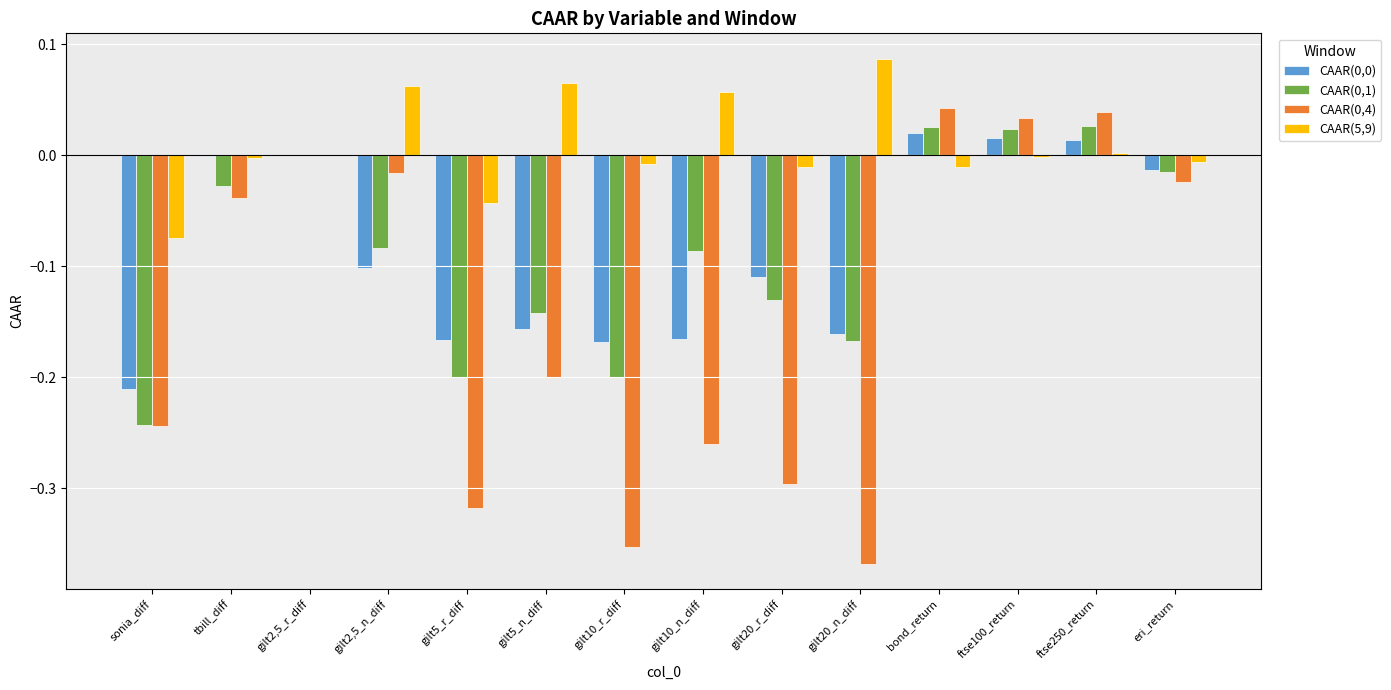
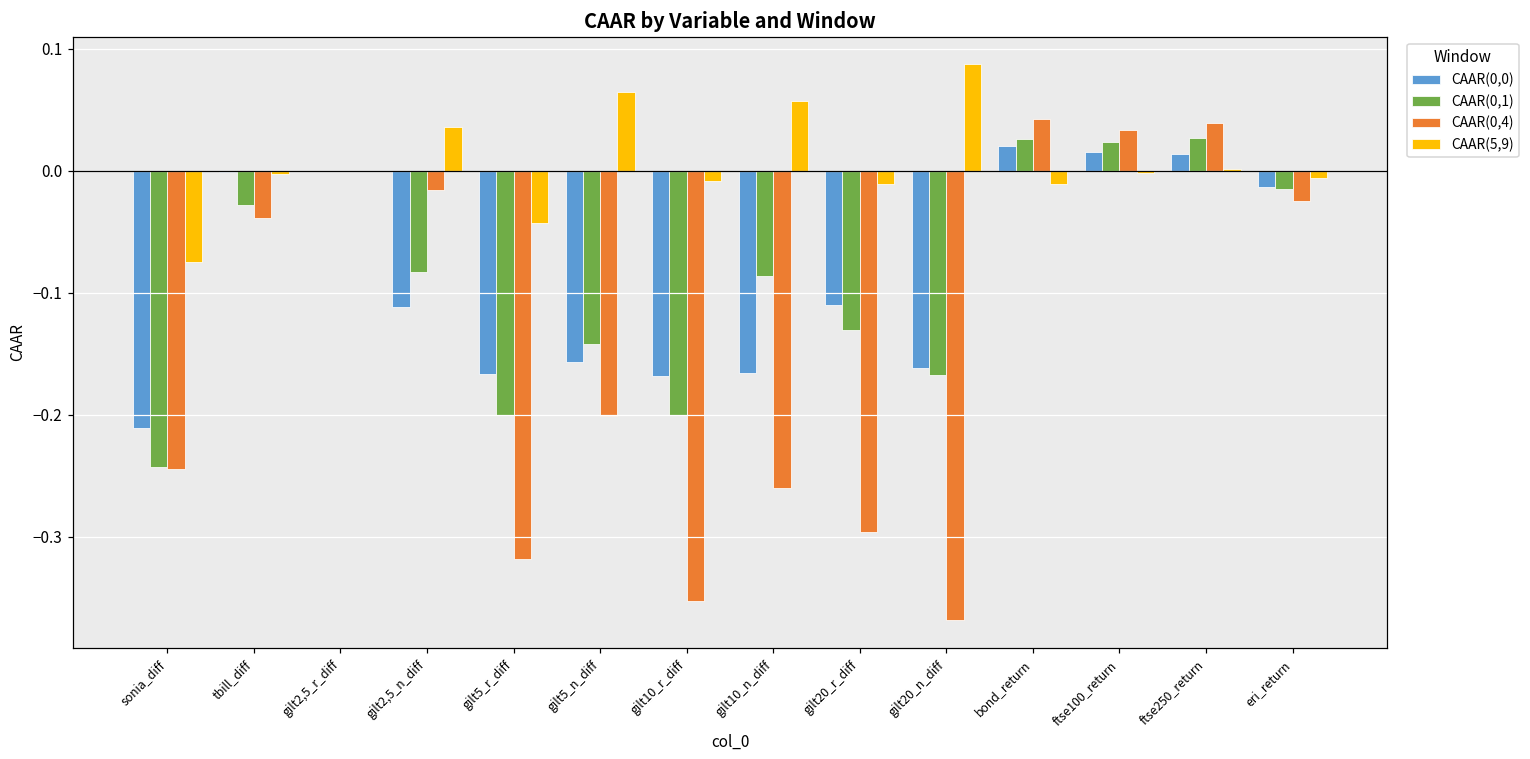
CAAR(0,0), gilt2,5_n_diff: -0.101 -> -0.112
CAAR(5,9), gilt2,5_n_diff: 0.062 -> 0.036
